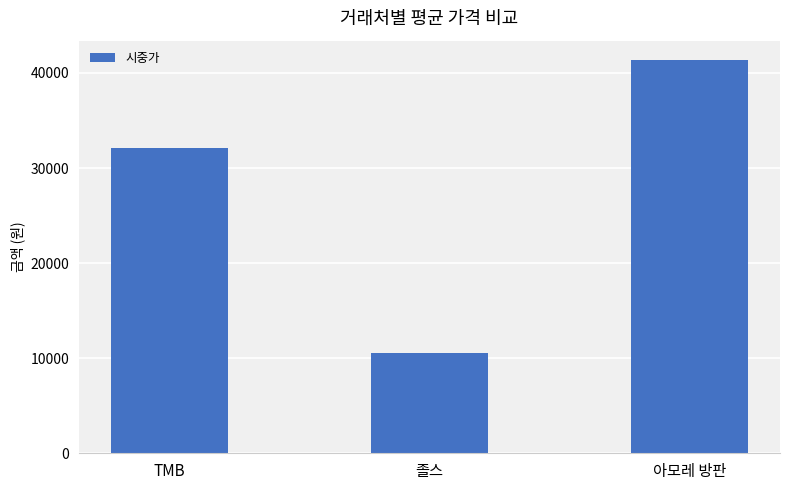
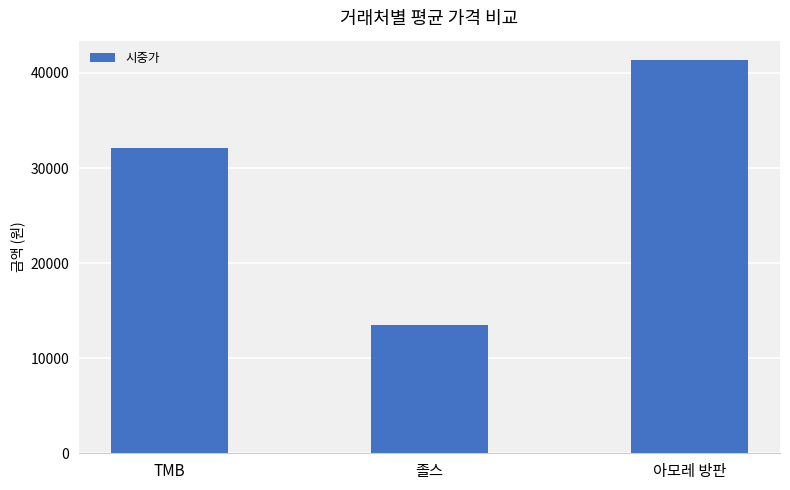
졸스: 11000 -> 13000
